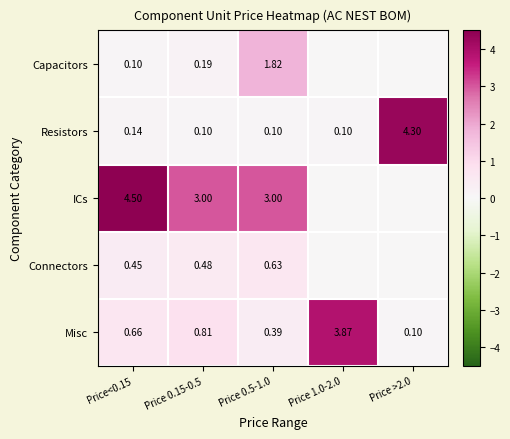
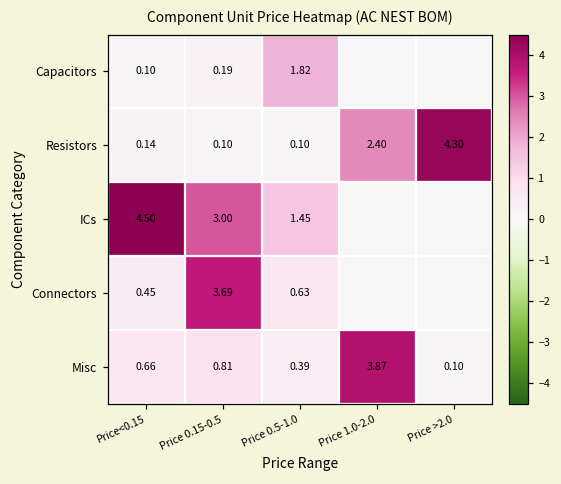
Resistors, Price 1.0-2.0: 0.10 -> 2.40
ICs, Price 0.5-1.0: 3.00 -> 1.45
Connectors, Price 0.15-0.5: 0.48 -> 3.69
